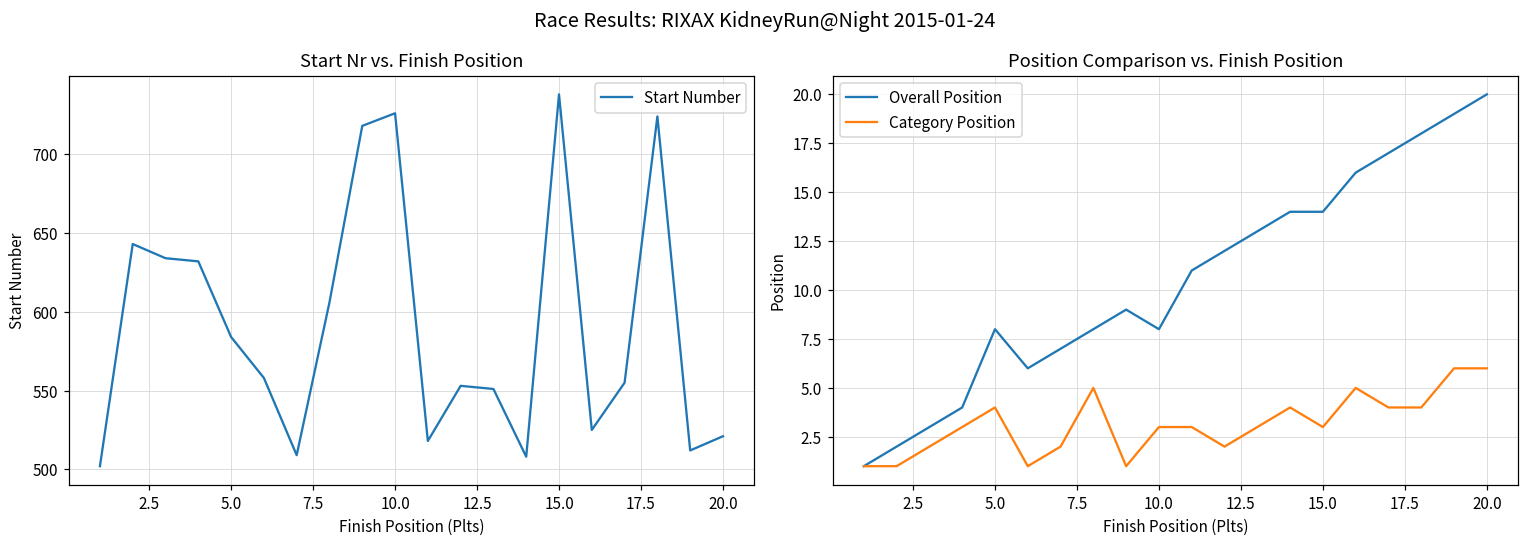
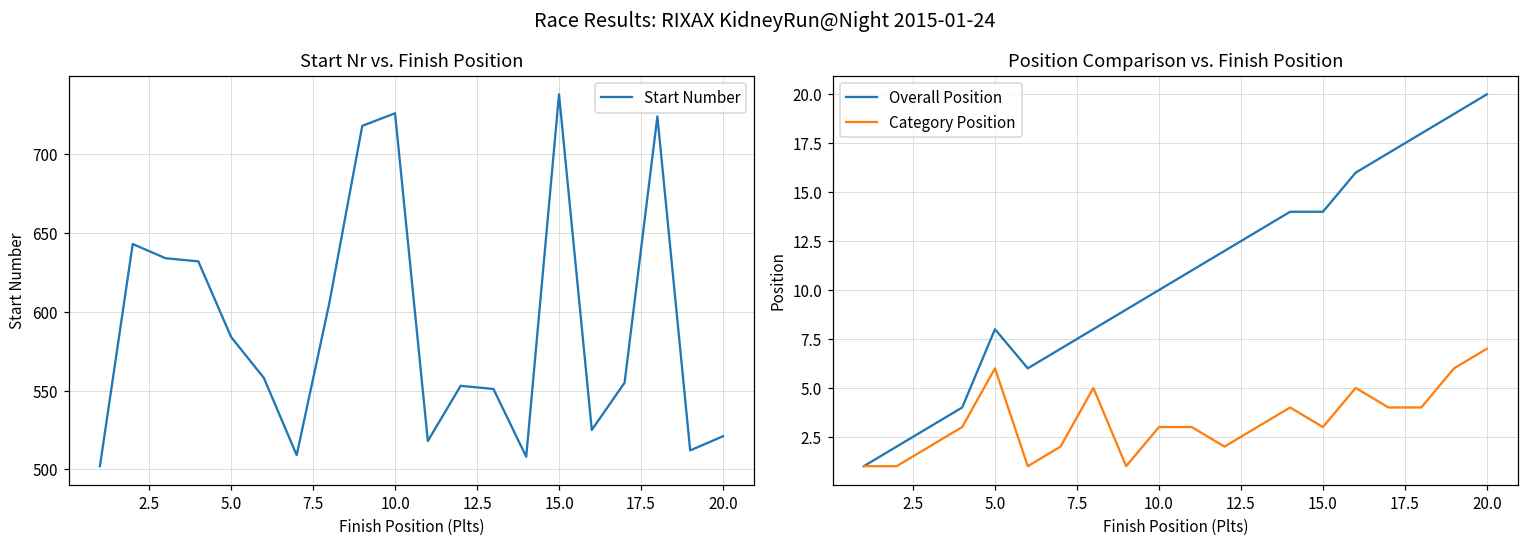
Position Comparison vs. Finish Position, Category Position, 5.0: 4 -> 6
Position Comparison vs. Finish Position, Overall Position, 10.0: 8 -> 10
Position Comparison vs. Finish Position, Category Position, 20.0: 6 -> 7
